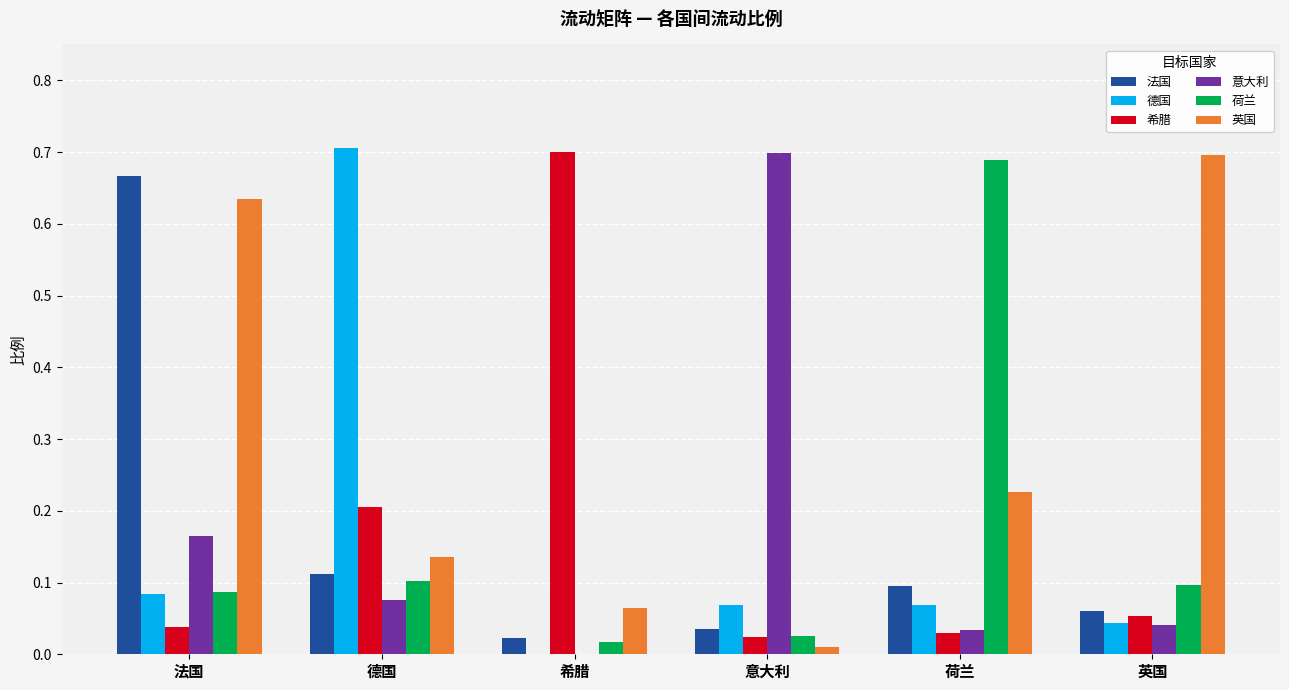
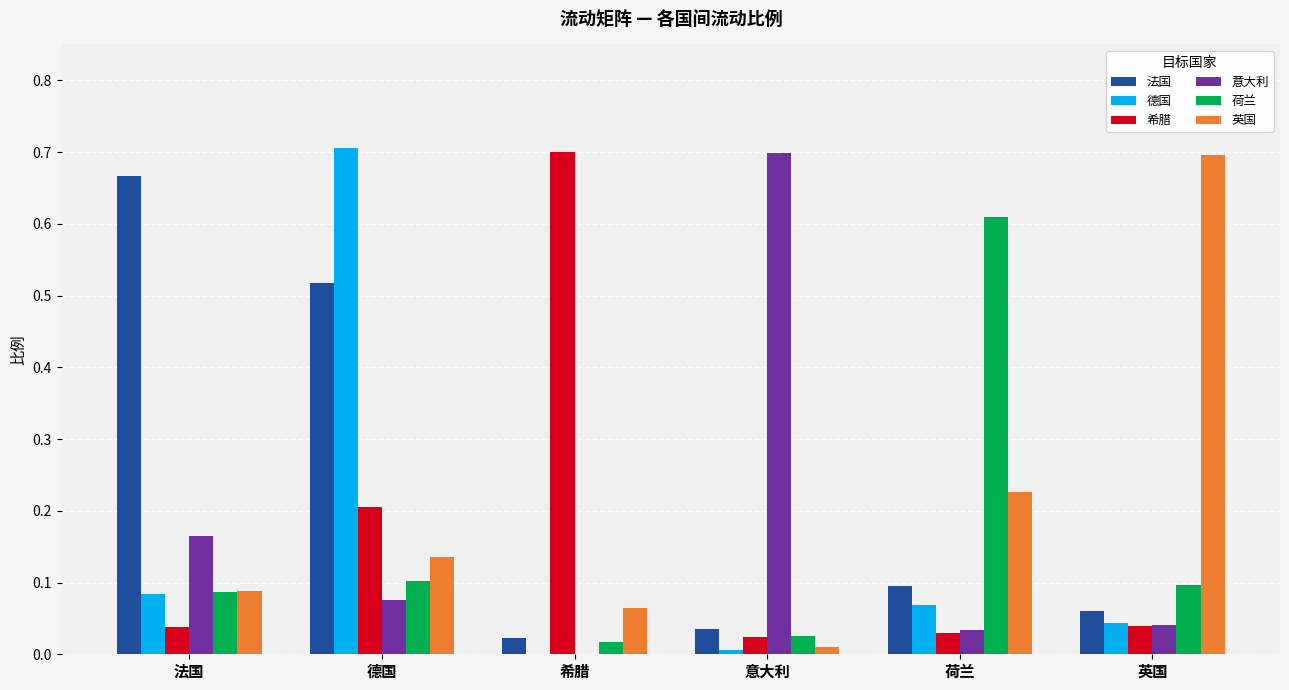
英国, 法国: 0.63 -> 0.09
法国, 德国: 0.11 -> 0.52
德国, 意大利: 0.07 -> 0.01
荷兰, 荷兰: 0.69 -> 0.61
希腊, 英国: 0.05 -> 0.04
